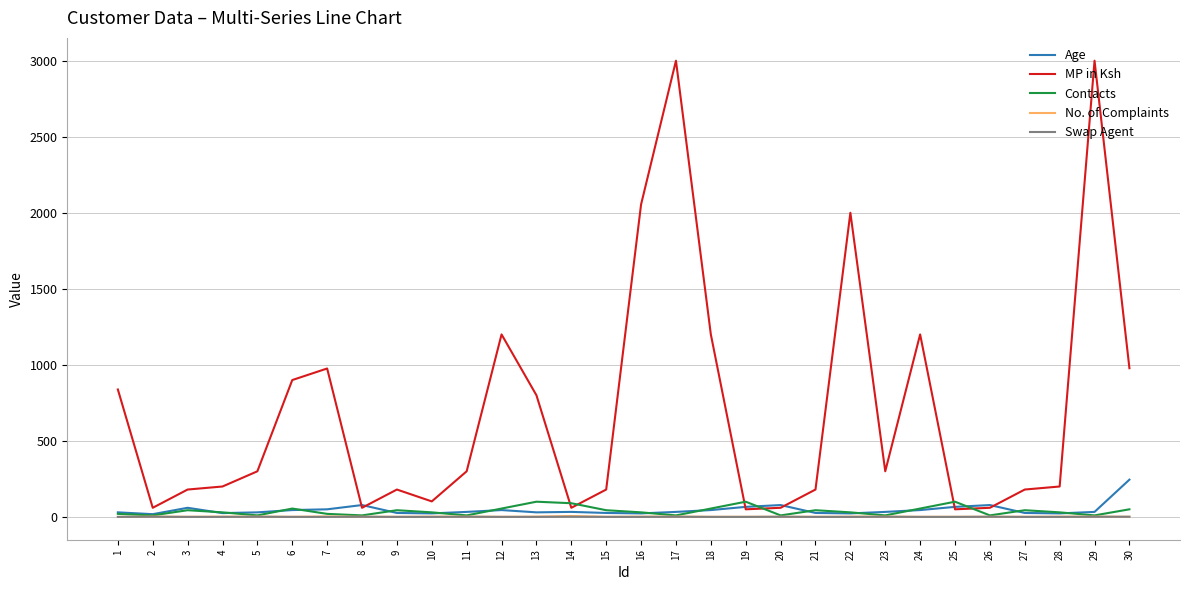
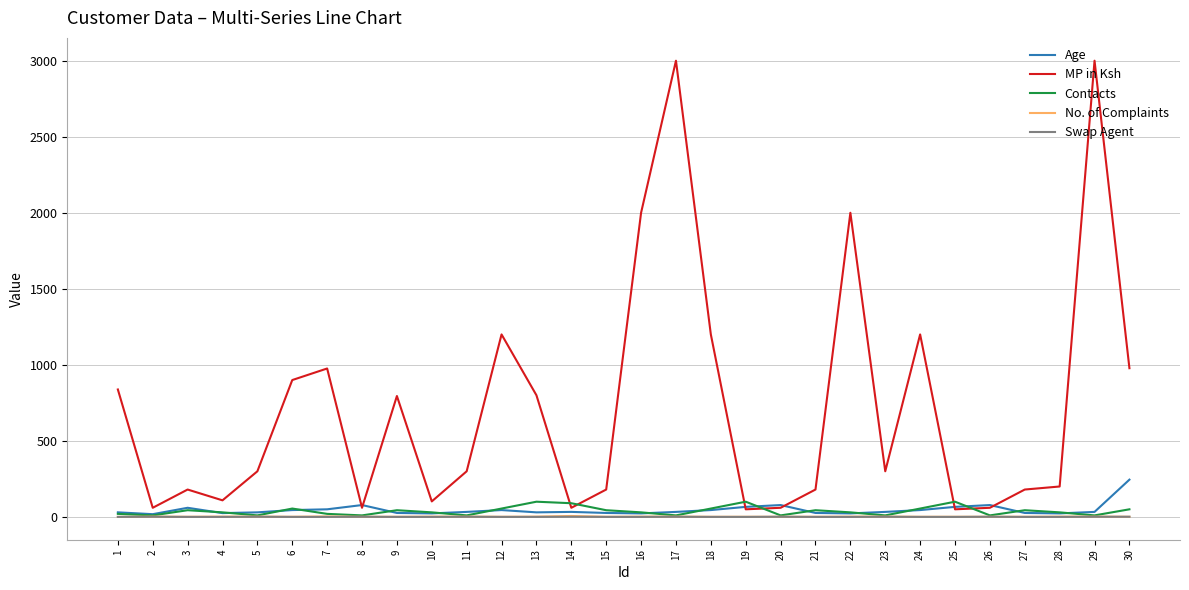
MP in Ksh, 4: 200 -> 110
MP in Ksh, 9: 180 -> 800
MP in Ksh, 16: 2060 -> 2000
